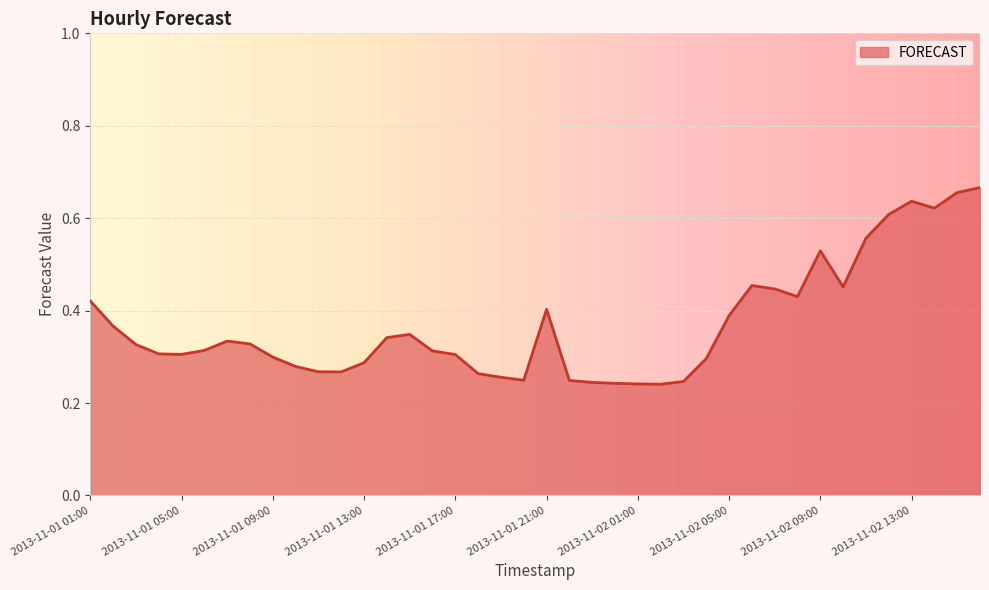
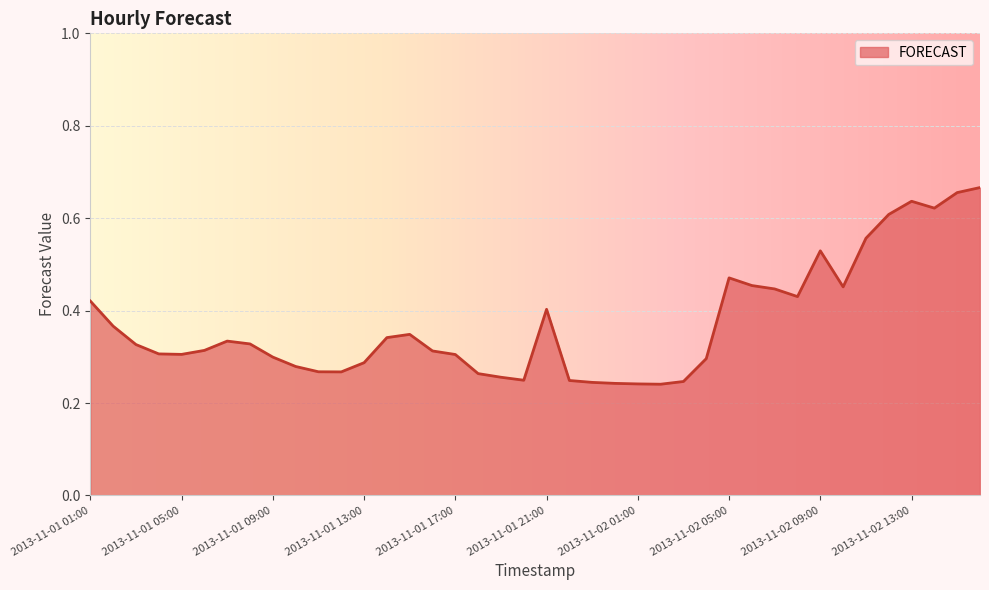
2013-11-02 05:00: 0.39 -> 0.47
